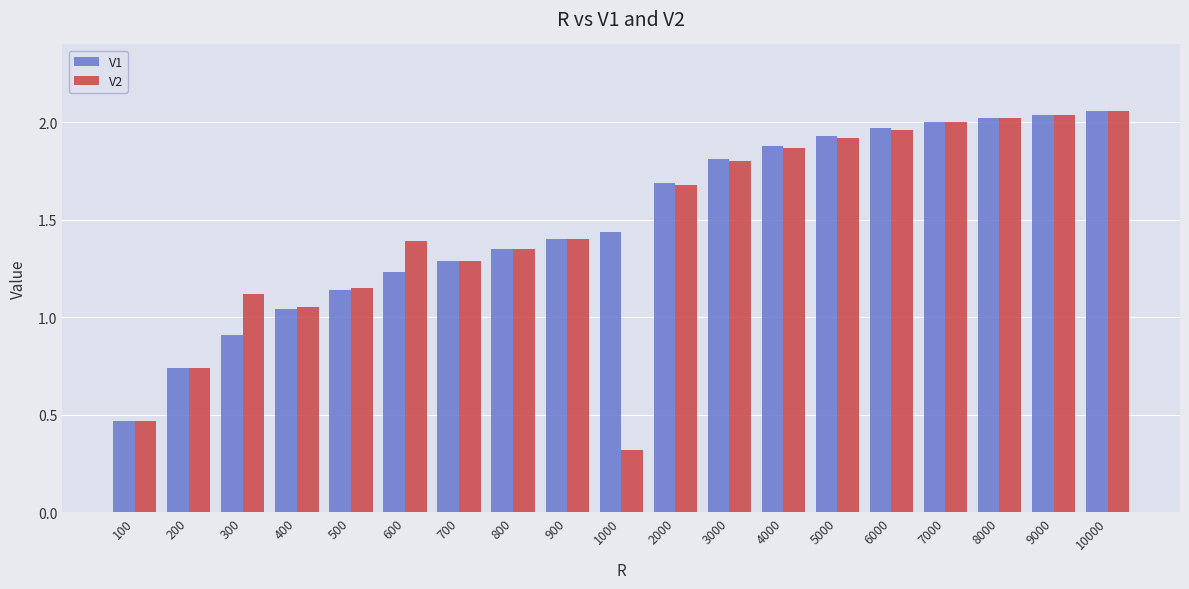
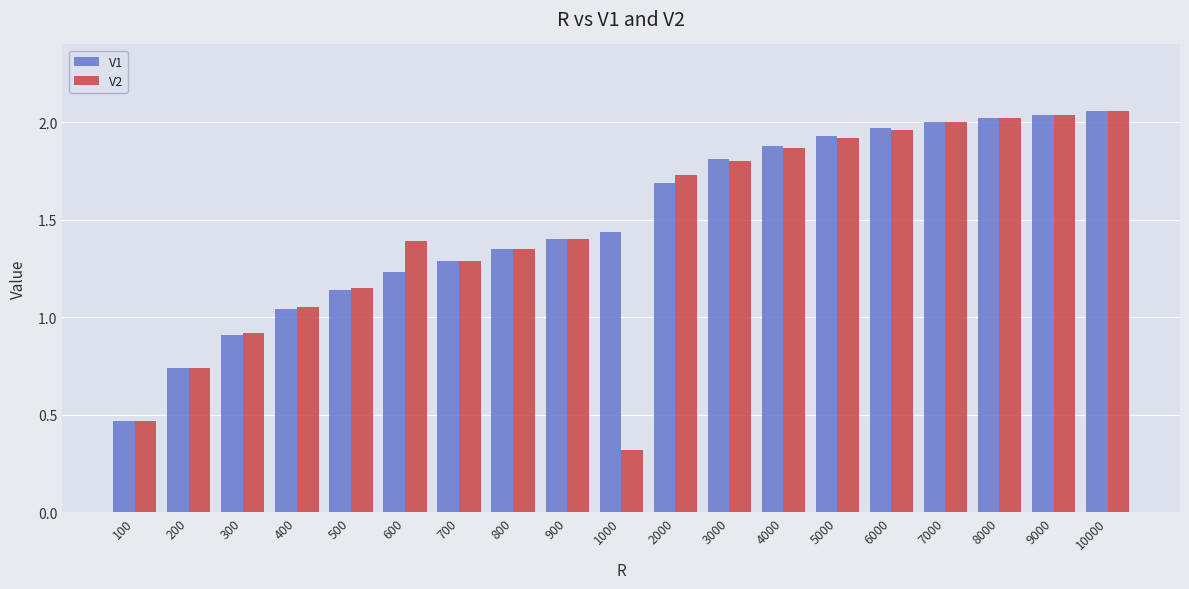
V2, 300: 1.12 -> 0.92
V2, 2000: 1.68 -> 1.73
